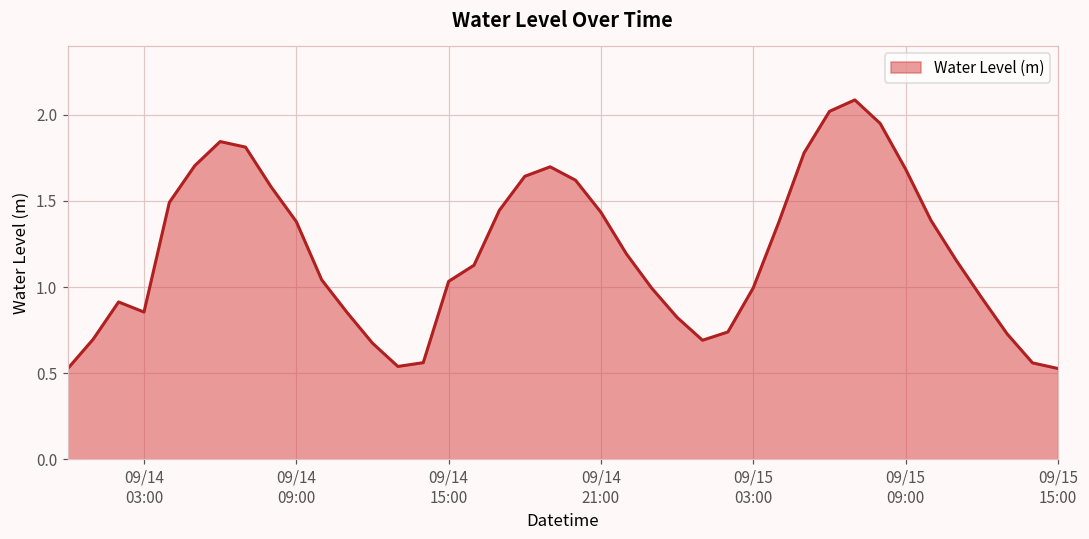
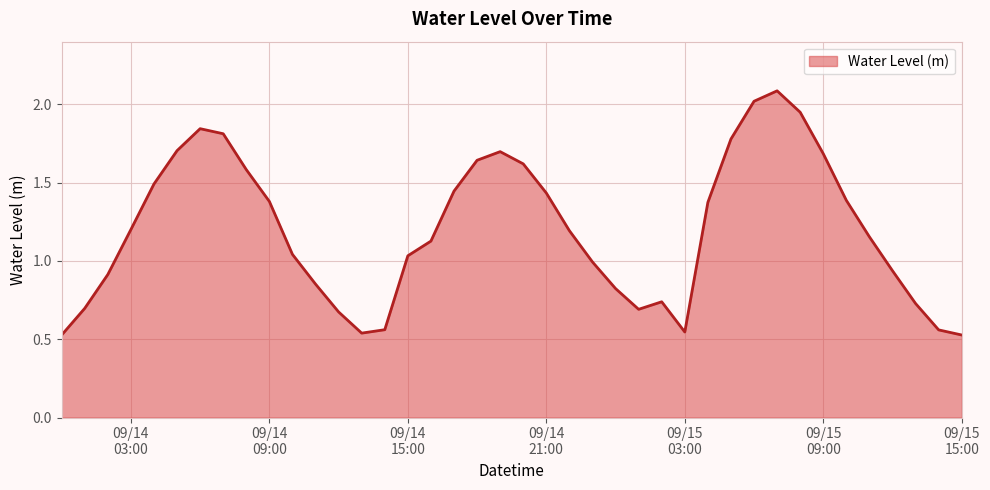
09/14 03:00: 0.85 -> 1.20
09/15 03:00: 1.00 -> 0.55
